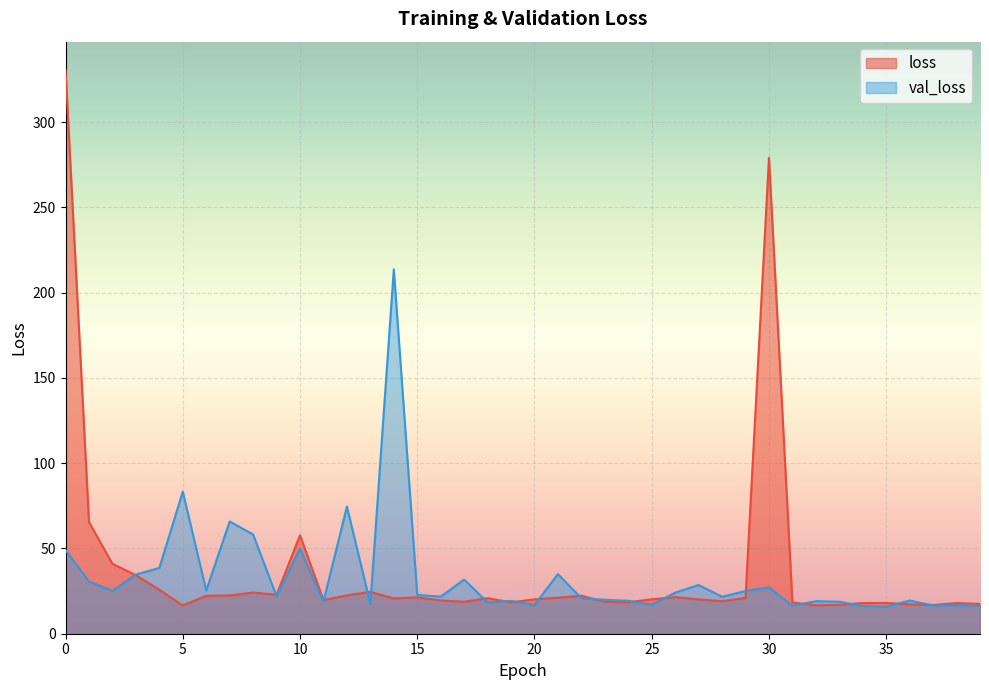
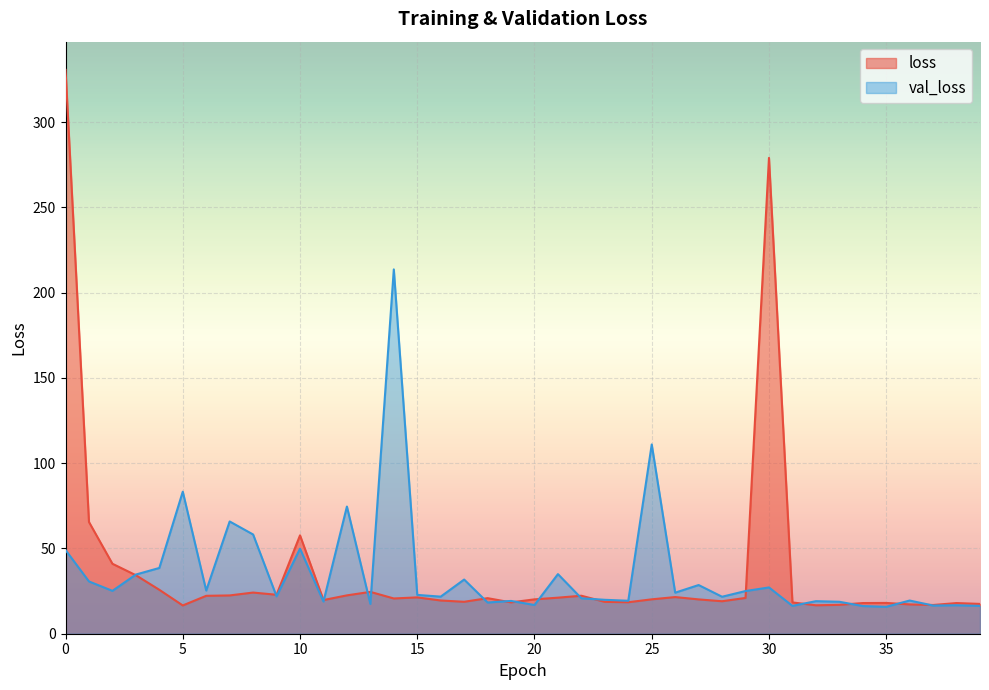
val_loss, 25: 17 -> 111
